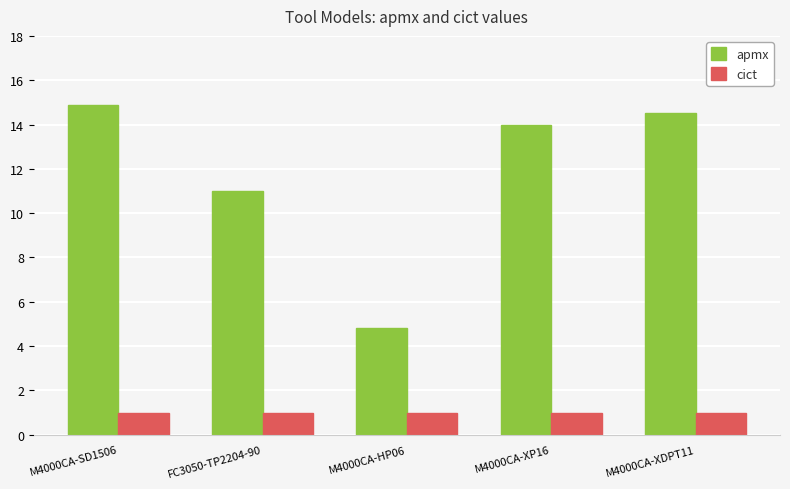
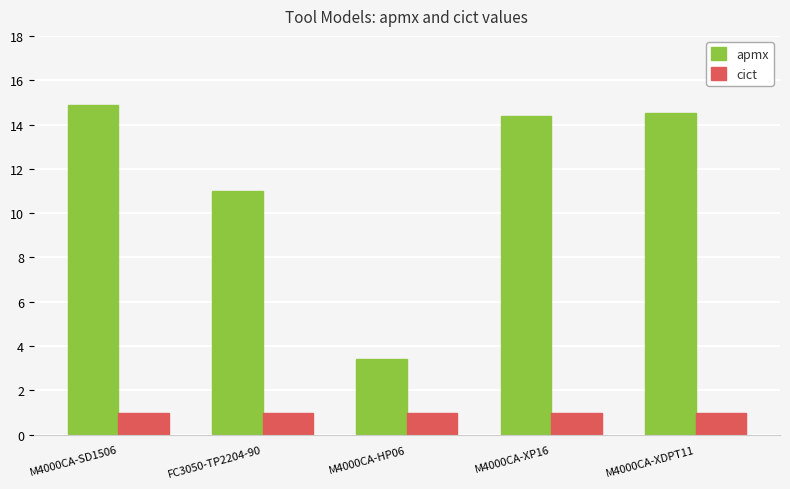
apmx, M4000CA-HP06: 4.8 -> 3.4
apmx, M4000CA-XP16: 14.0 -> 14.4
